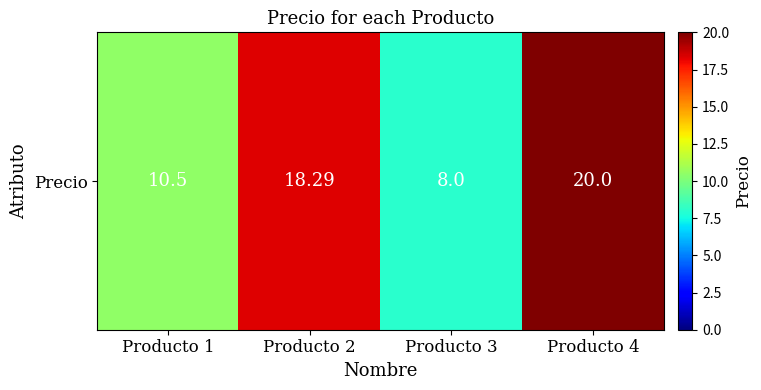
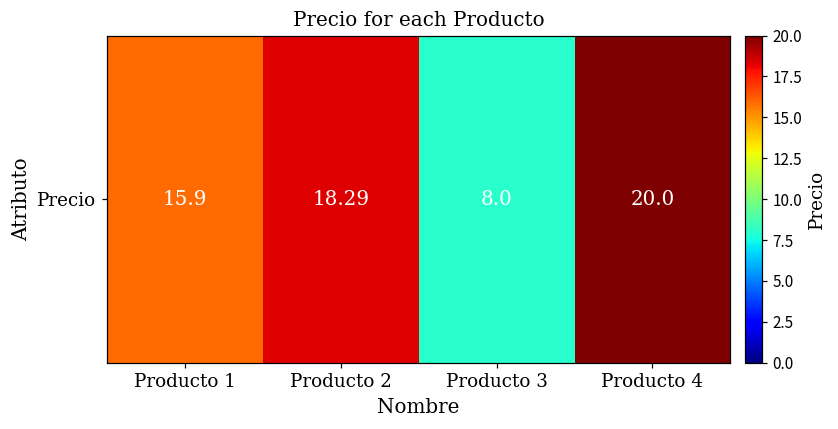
Precio, Producto 1: 10.5 -> 15.9
